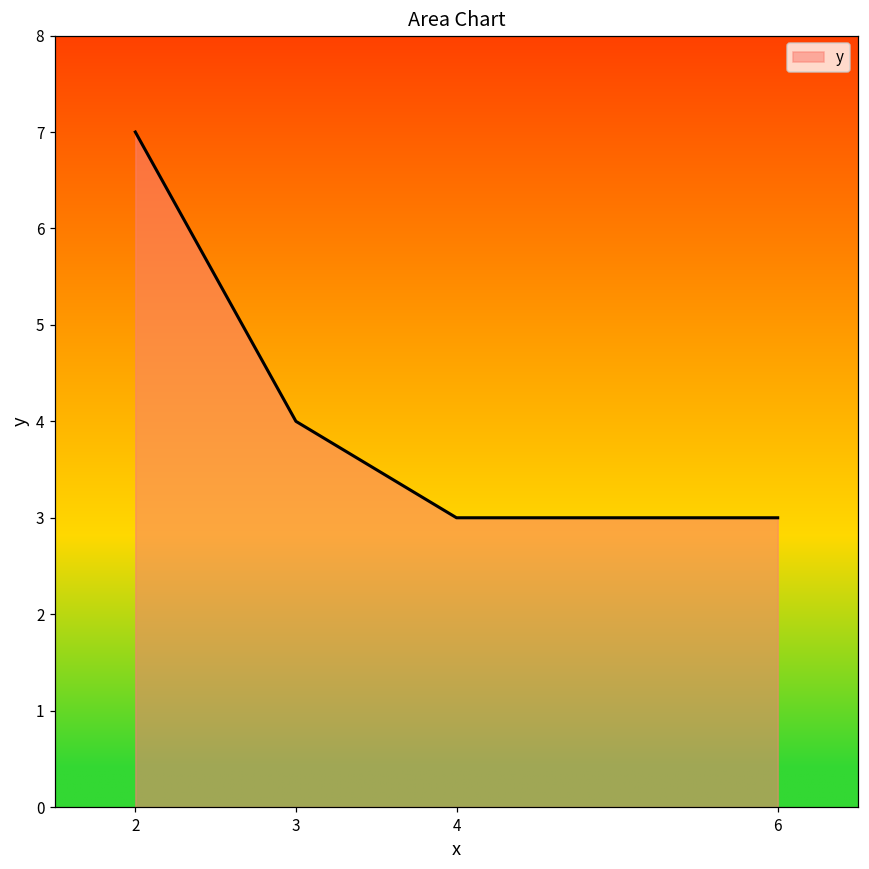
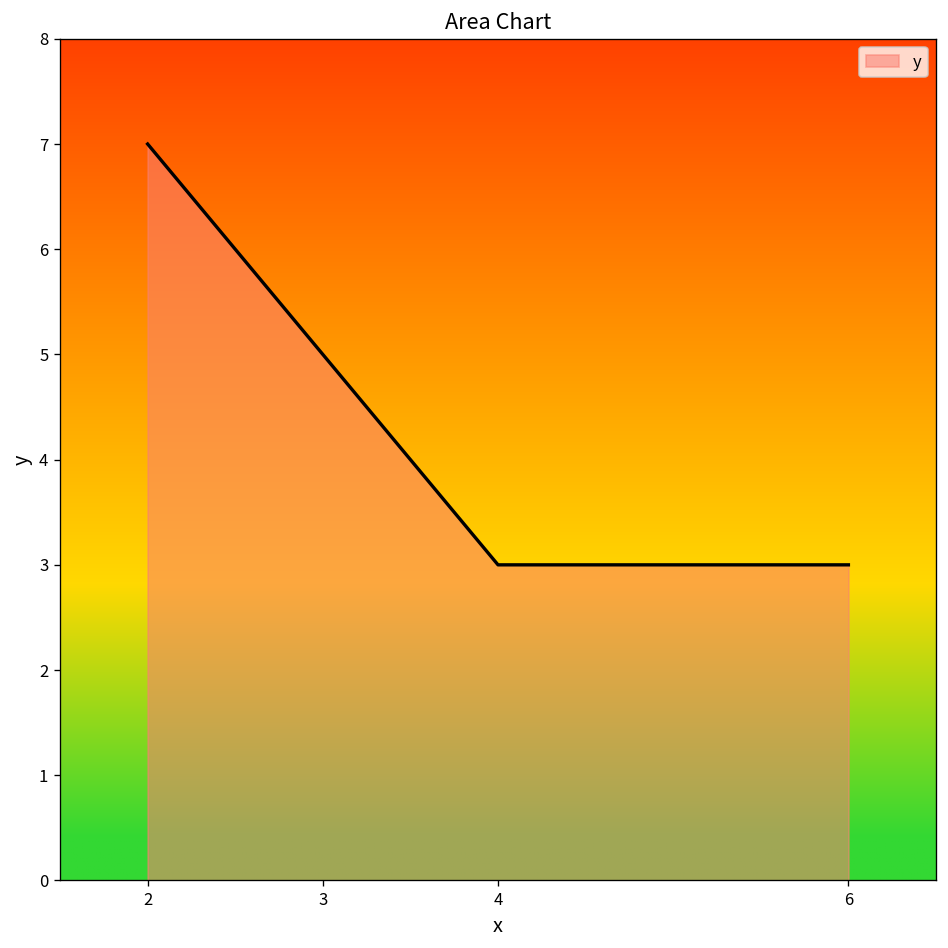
3: 4 -> 5
